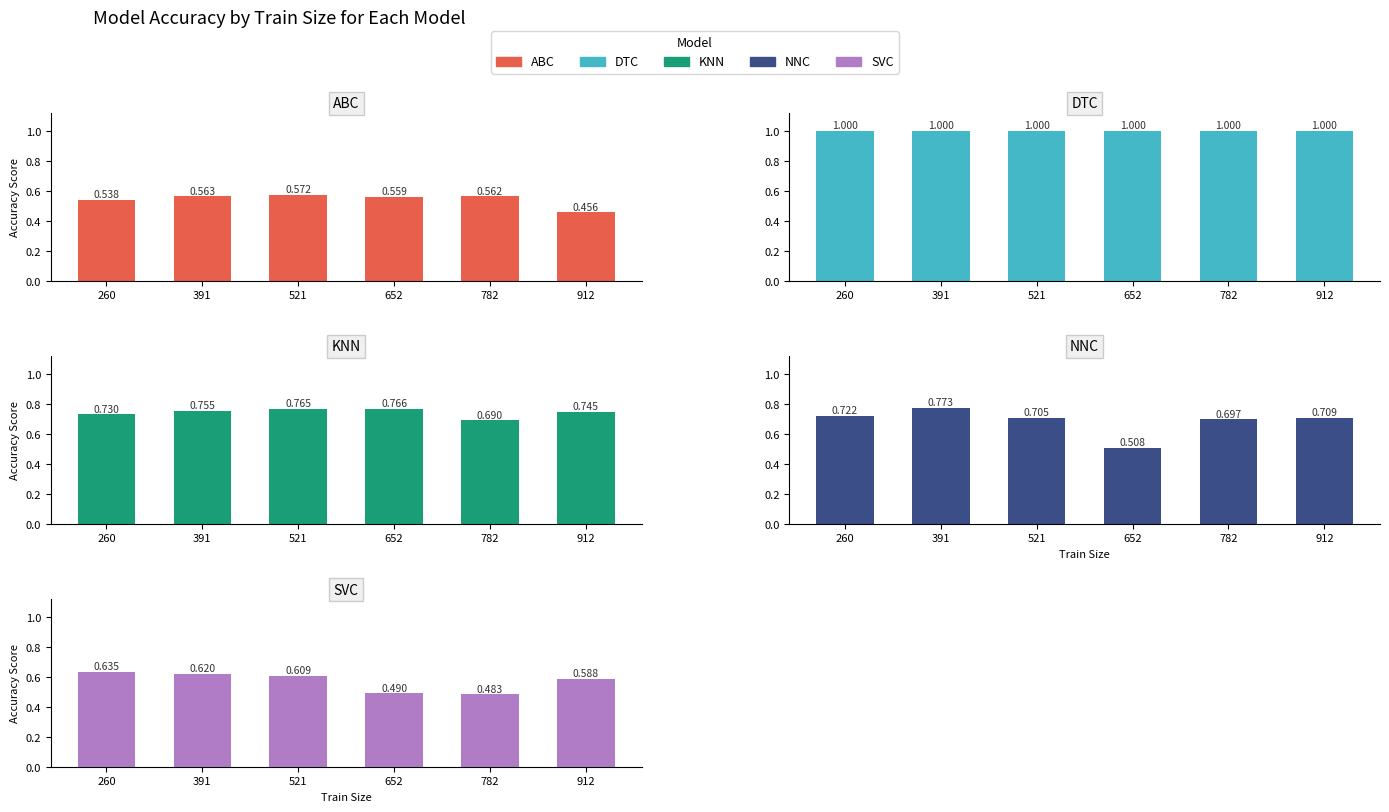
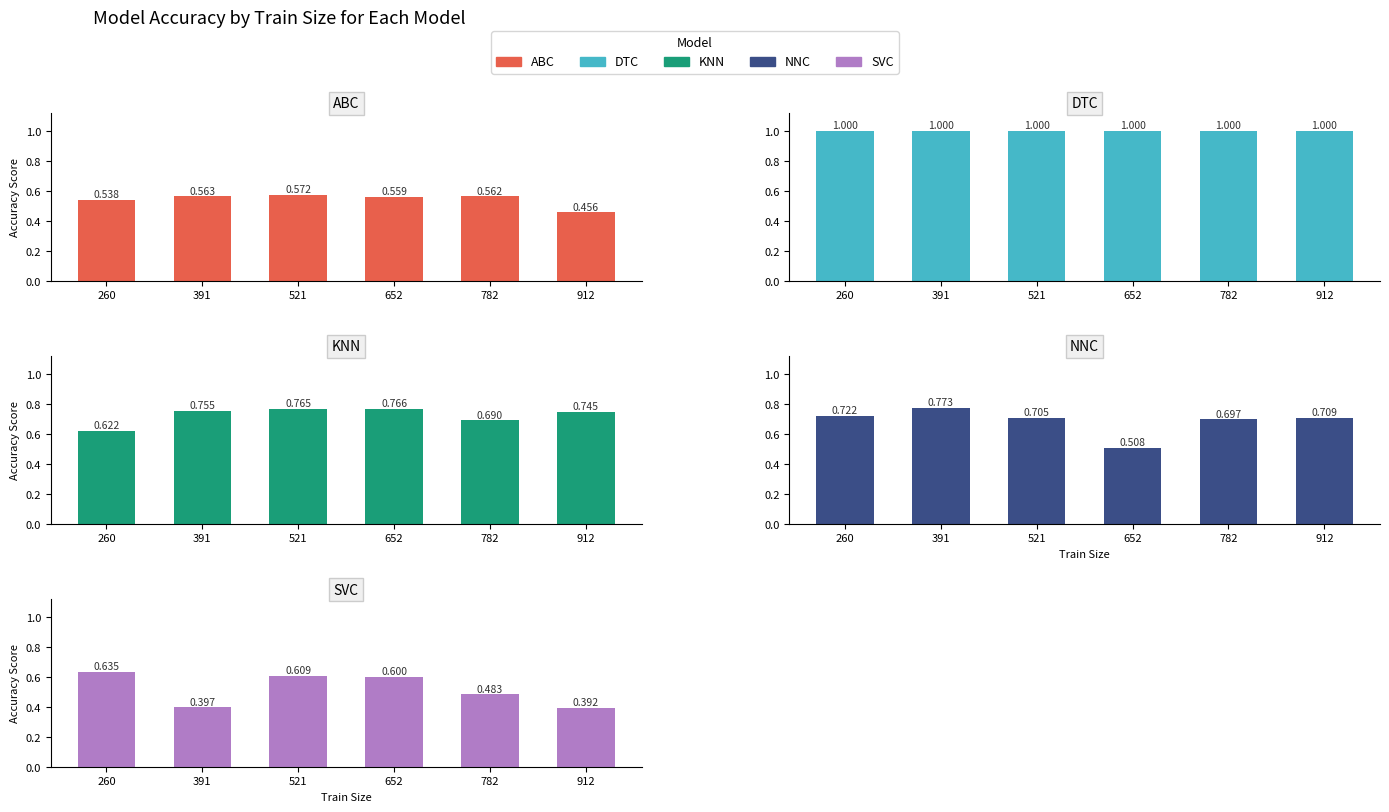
KNN, 260: 0.730 -> 0.622
SVC, 391: 0.620 -> 0.397
SVC, 652: 0.490 -> 0.600
SVC, 912: 0.588 -> 0.392
